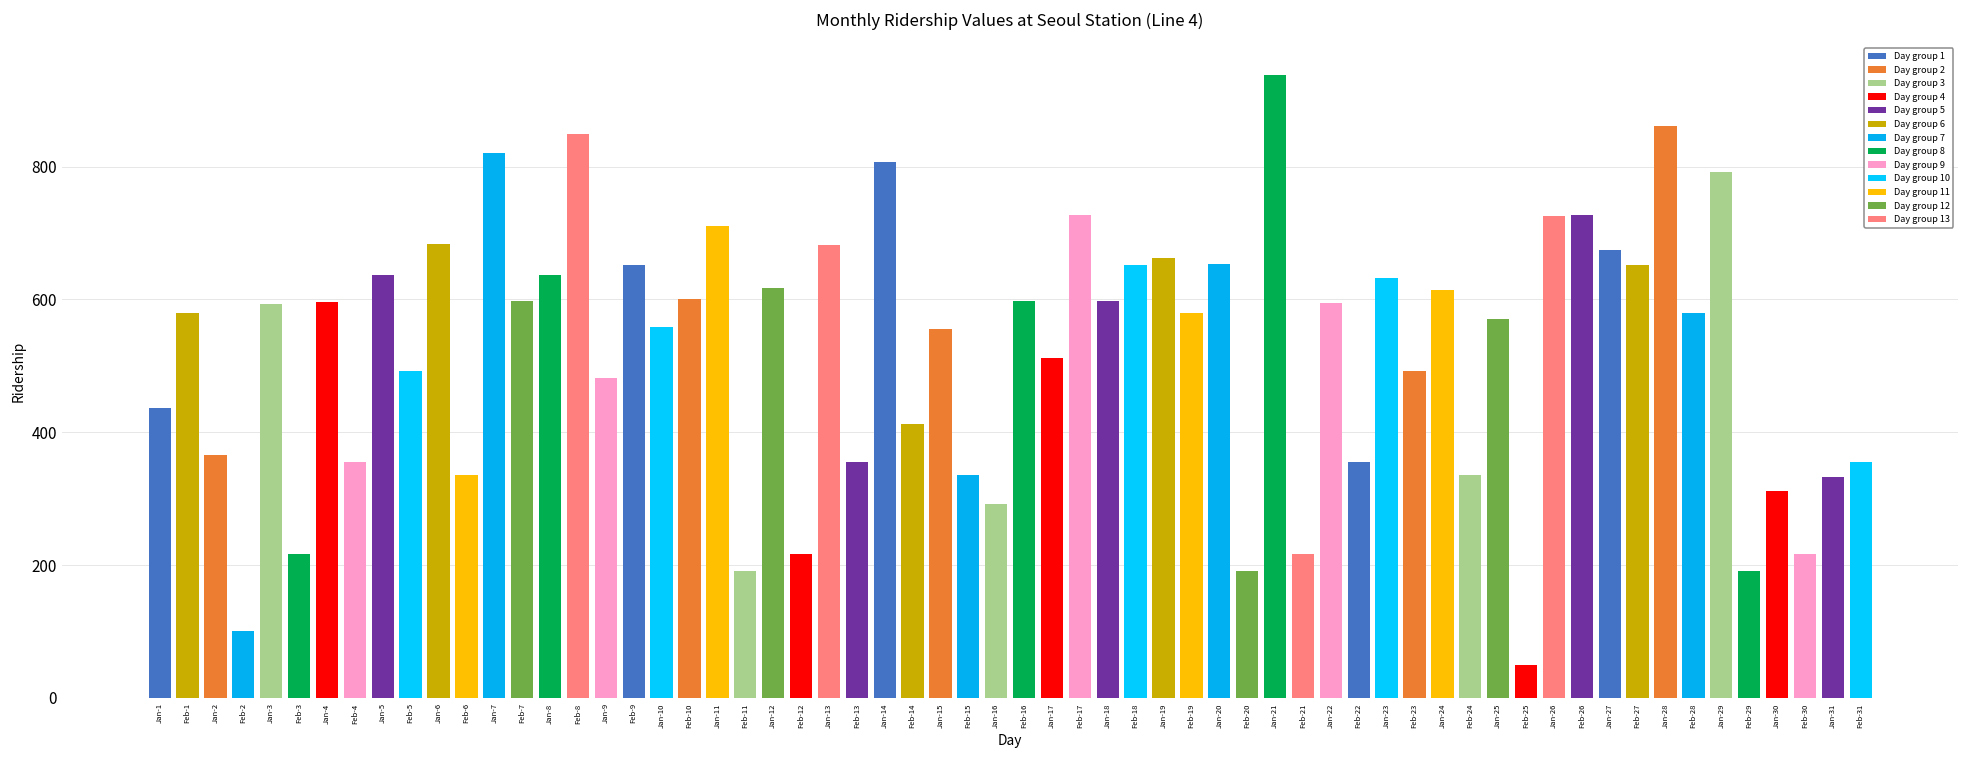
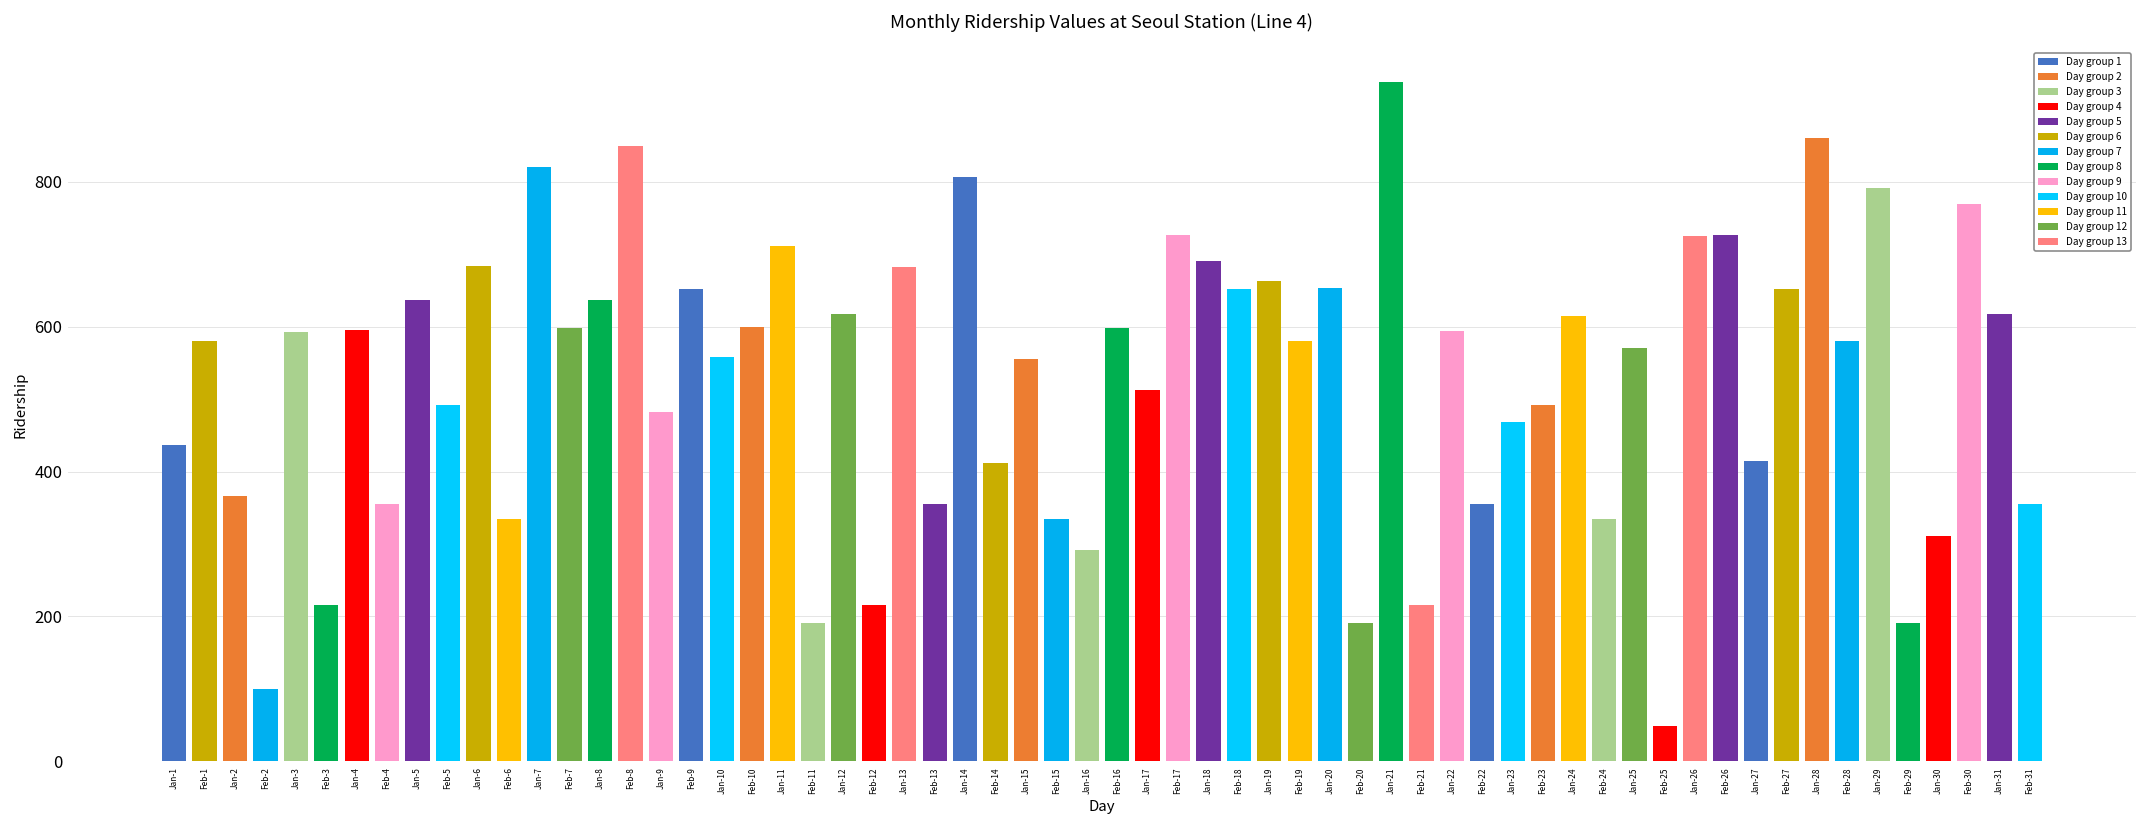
Jan-18: 600 -> 690
Jan-23: 630 -> 470
Jan-27: 670 -> 420
Feb-30: 220 -> 770
Jan-31: 330 -> 620
